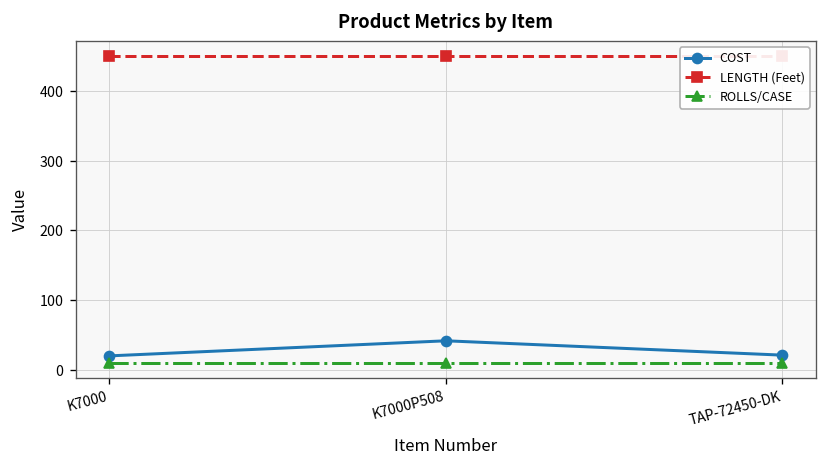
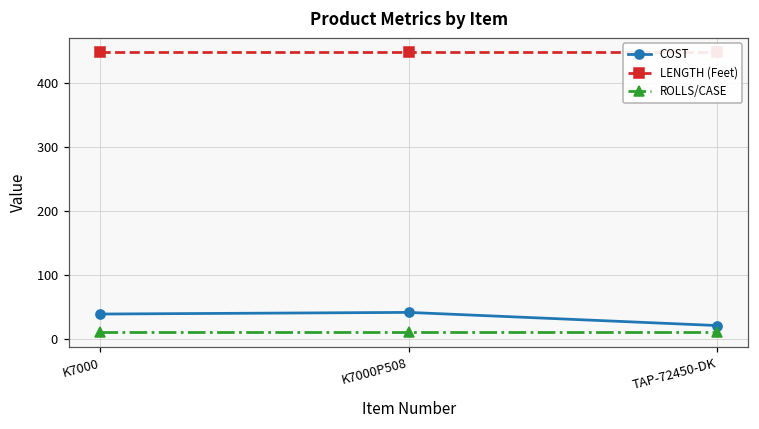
COST, K7000: 20 -> 40
